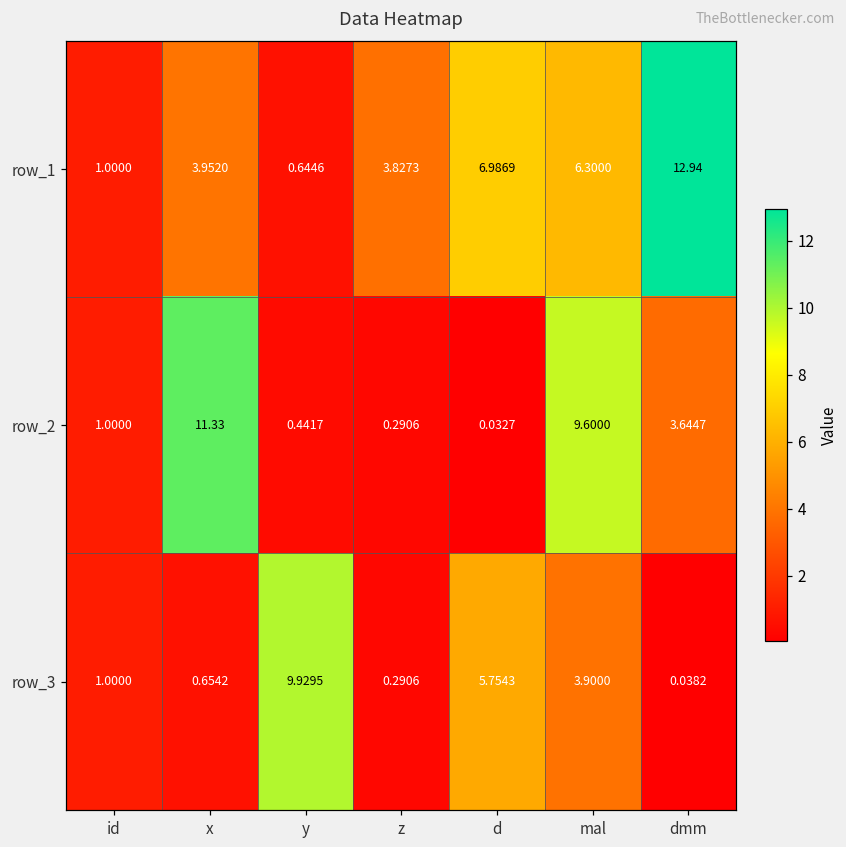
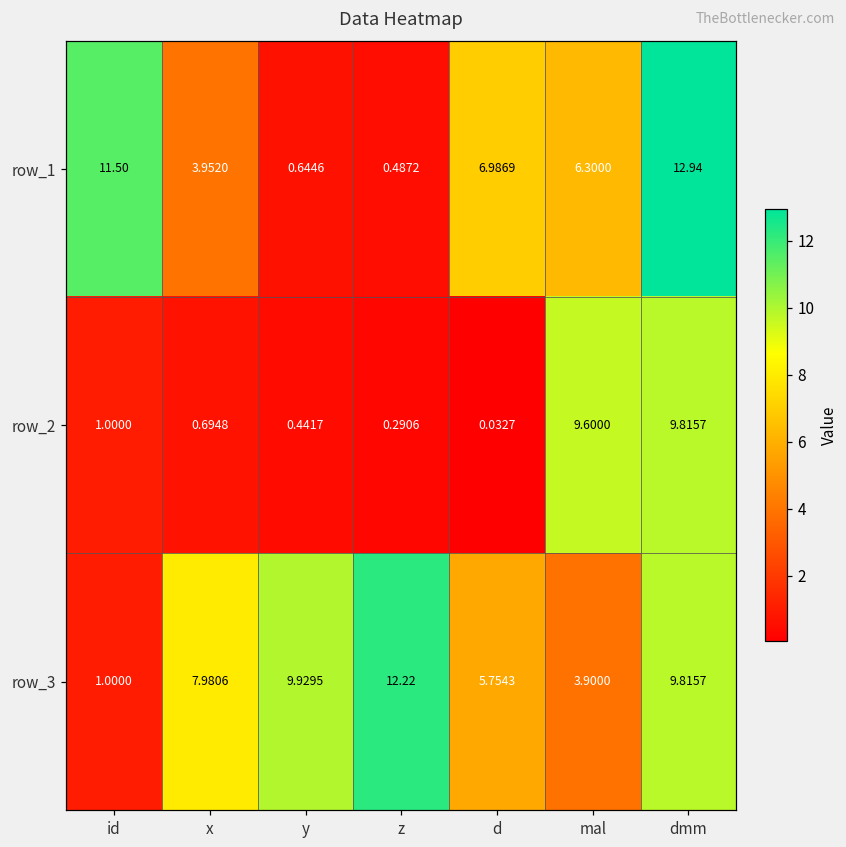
row_1, id: 1.0000 -> 11.50
row_1, z: 3.8273 -> 0.4872
row_2, x: 11.33 -> 0.6948
row_2, dmm: 3.6447 -> 9.8157
row_3, x: 0.6542 -> 7.9806
row_3, z: 0.2906 -> 12.22
row_3, dmm: 0.0382 -> 9.8157
